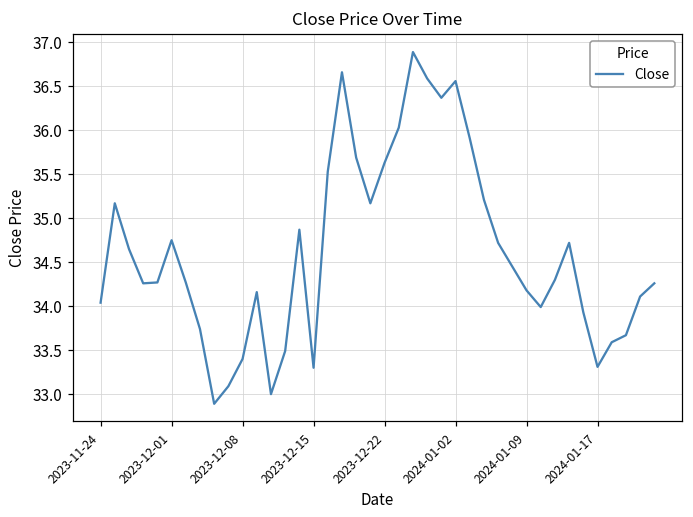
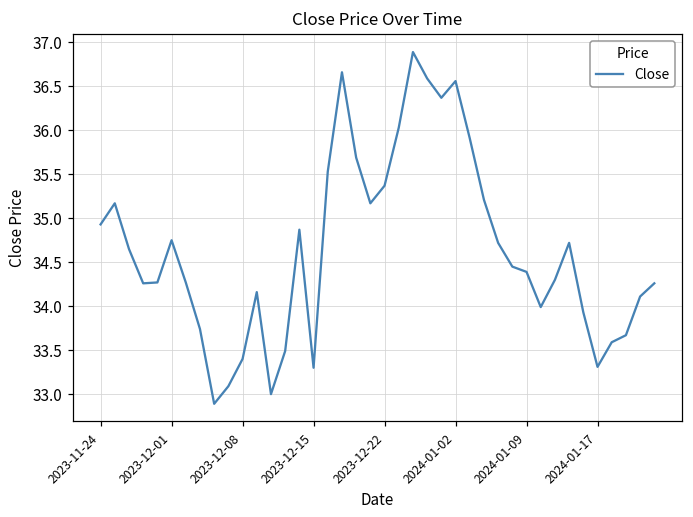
2023-11-24: 34.0 -> 34.9
2023-12-22: 35.6 -> 35.4
2024-01-09: 34.2 -> 34.4
